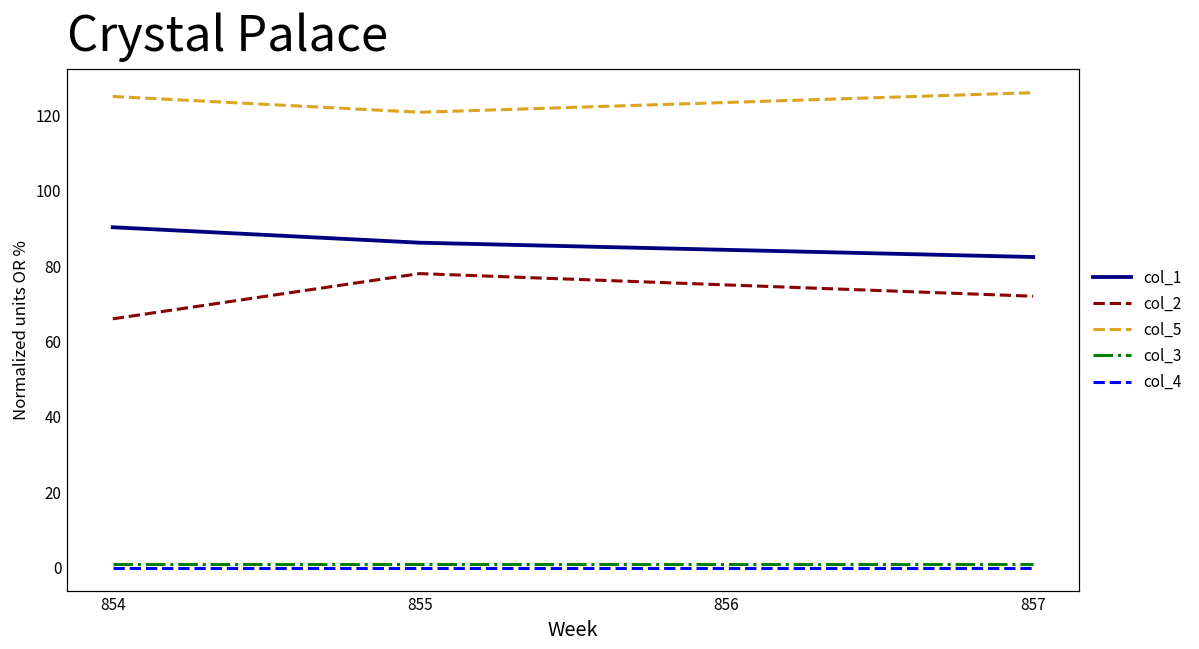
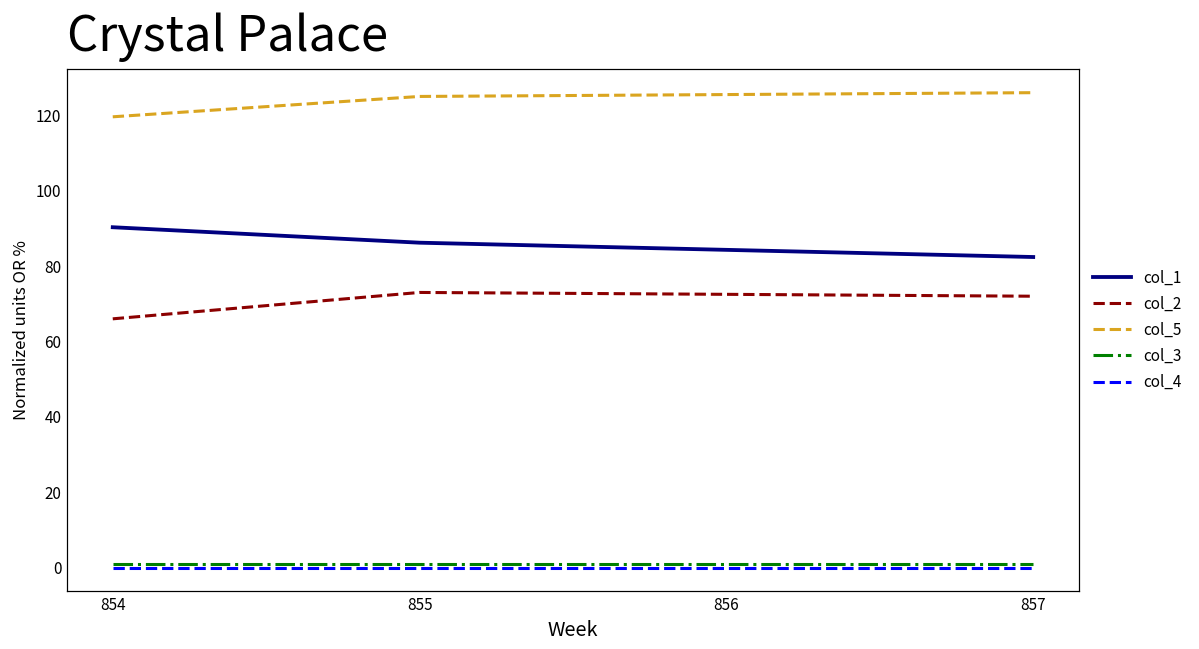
col_5, 854: 125 -> 120
col_2, 855: 78 -> 73
col_5, 855: 121 -> 125
